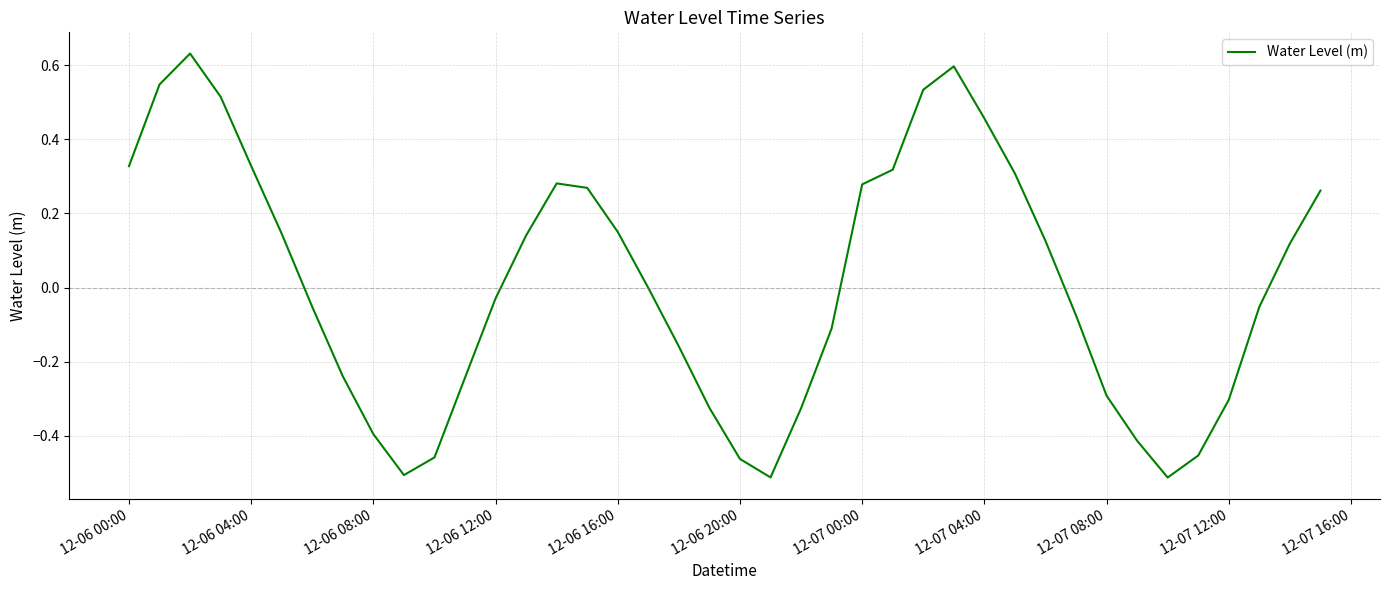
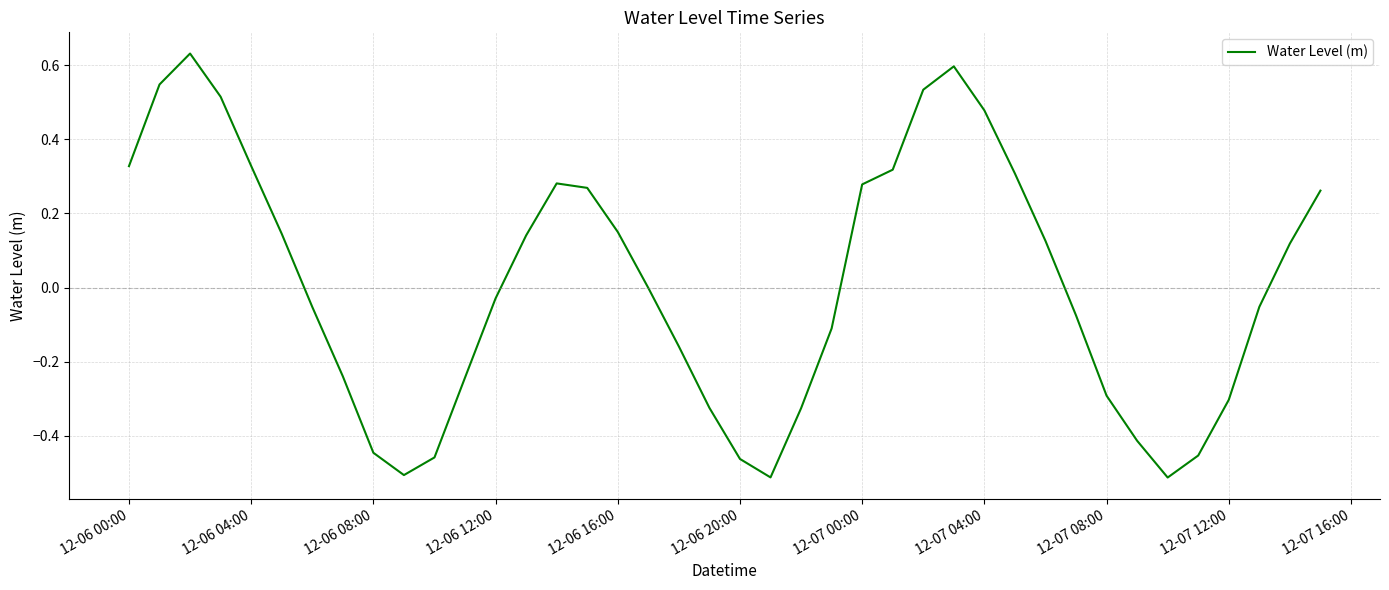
12-06 08:00: -0.40 -> -0.45
12-07 04:00: 0.46 -> 0.48
